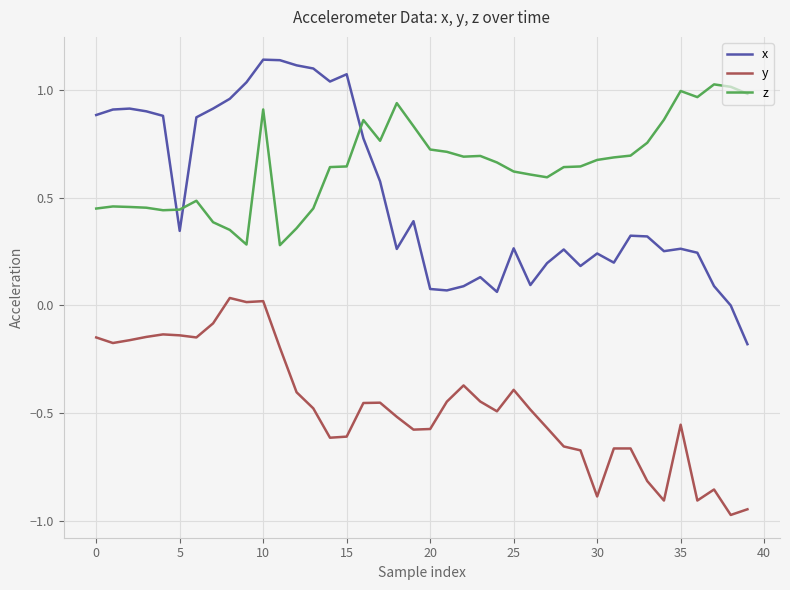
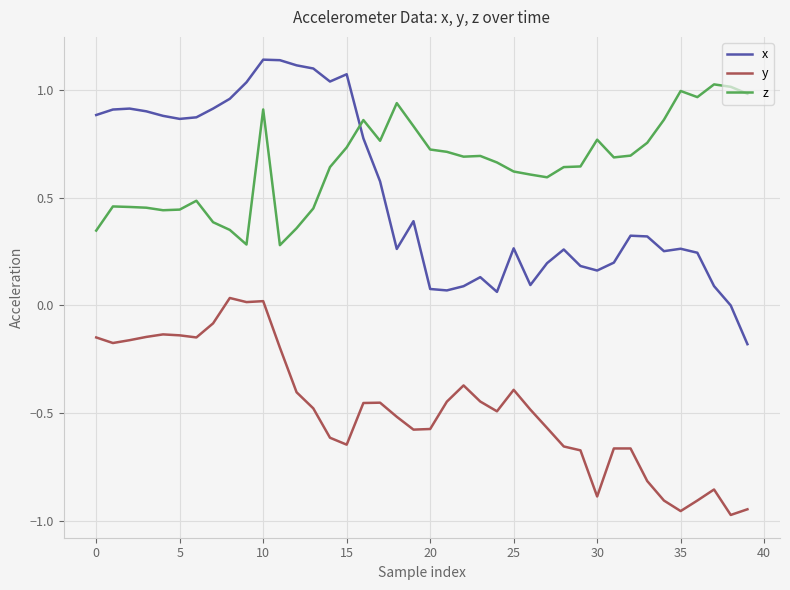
z, 0: 0.45 -> 0.35
x, 5: 0.35 -> 0.87
y, 15: -0.61 -> -0.65
z, 15: 0.65 -> 0.73
x, 30: 0.24 -> 0.16
z, 30: 0.68 -> 0.77
y, 35: -0.55 -> -0.95
